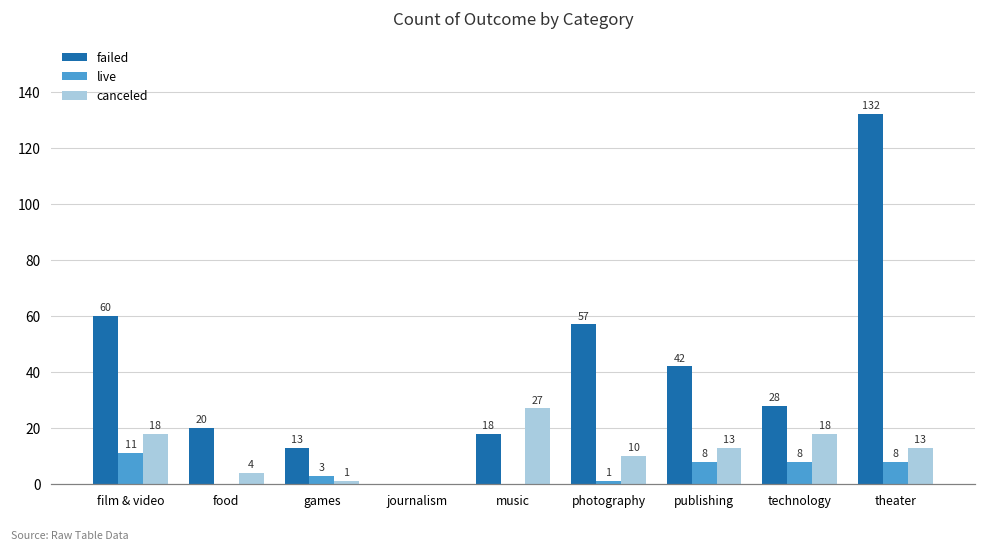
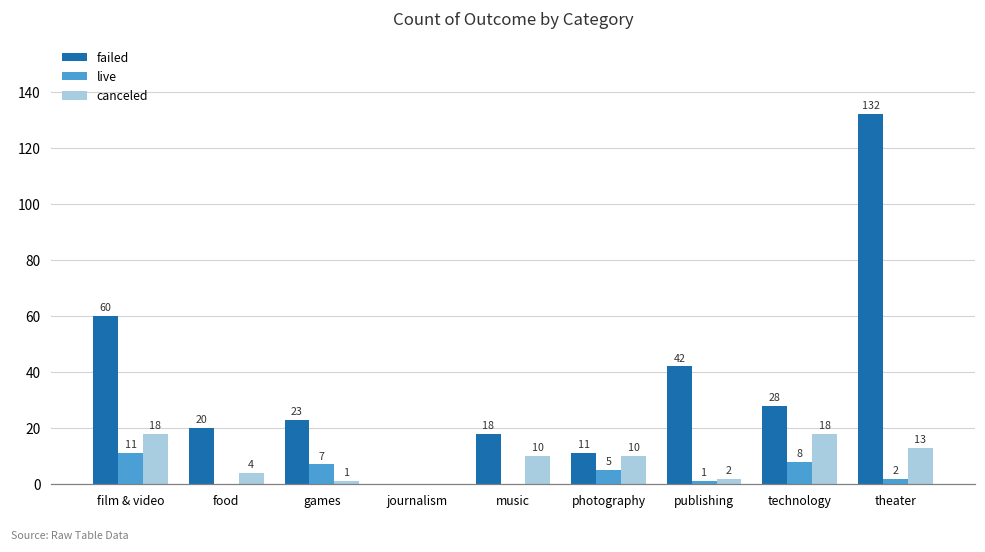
failed, games: 13 -> 23
live, games: 3 -> 7
canceled, music: 27 -> 10
failed, photography: 57 -> 11
live, photography: 1 -> 5
live, publishing: 8 -> 1
canceled, publishing: 13 -> 2
live, theater: 8 -> 2
